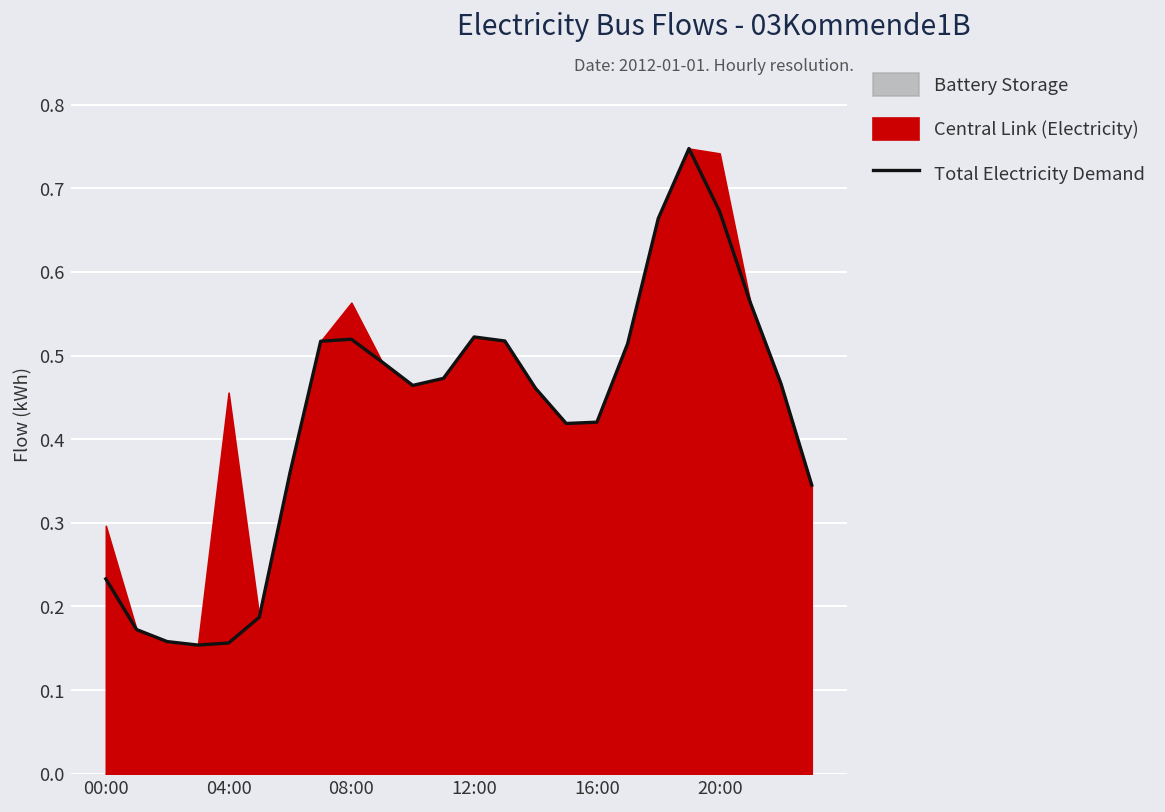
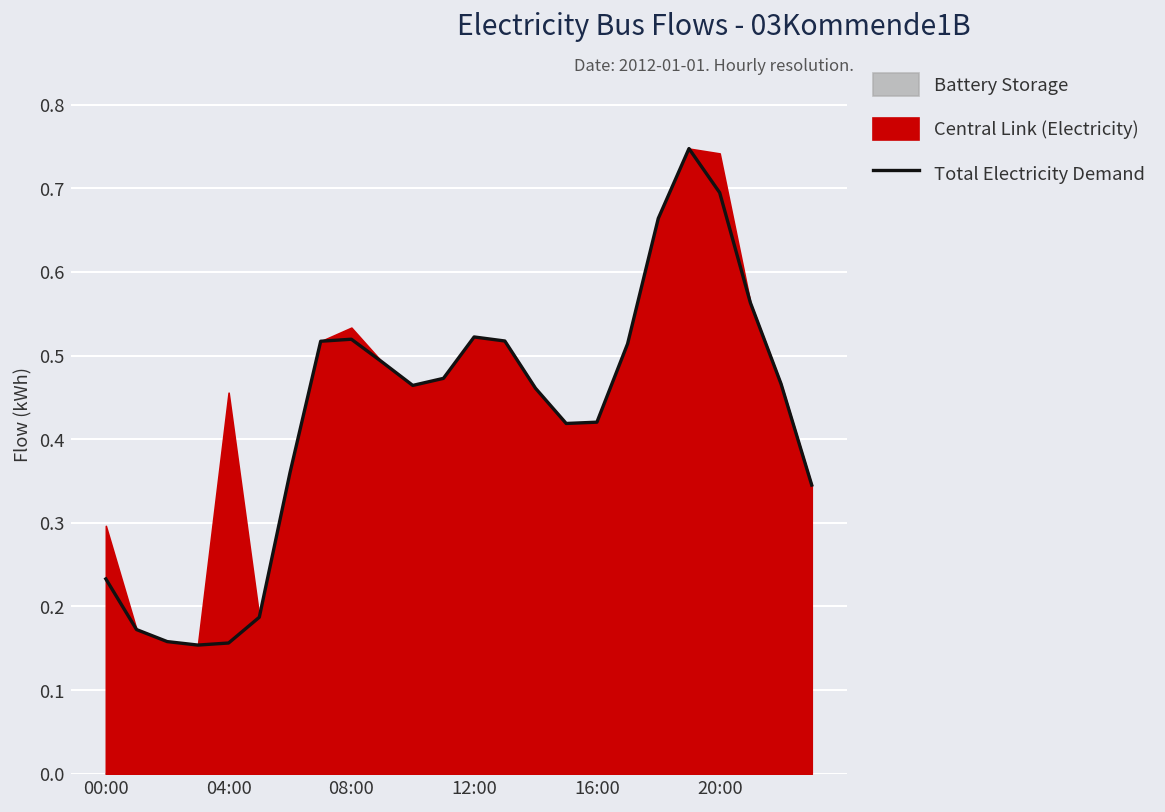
Central Link (Electricity), 08:00: 0.56 -> 0.53
Total Electricity Demand, 20:00: 0.67 -> 0.69
